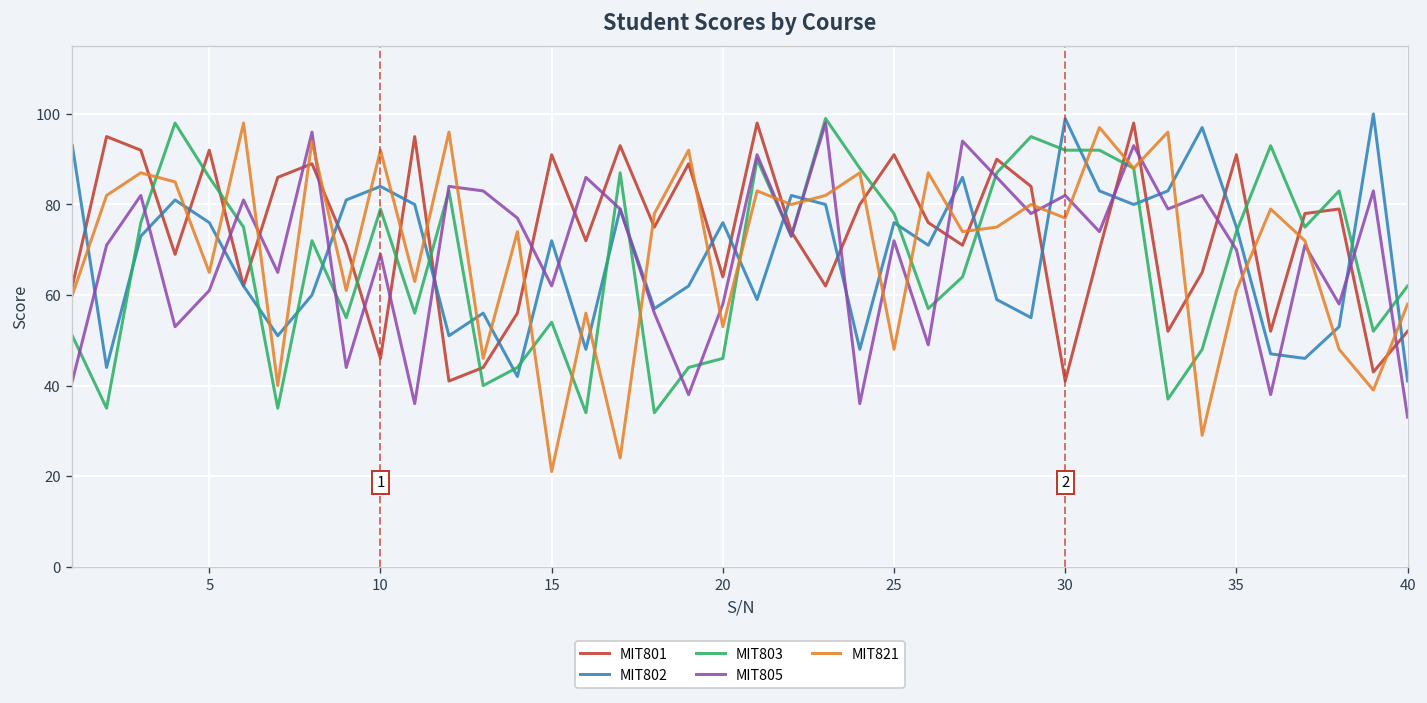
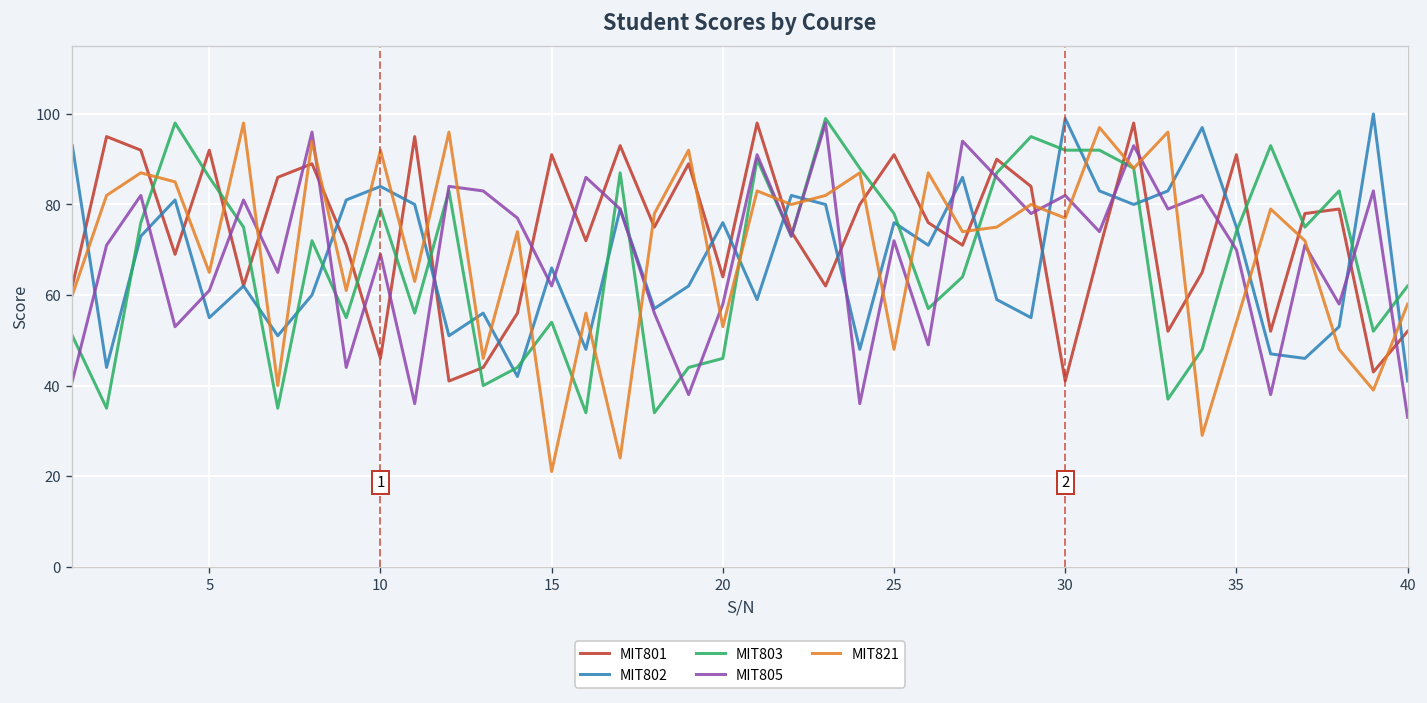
MIT802, 5: 76 -> 55
MIT802, 15: 72 -> 66
MIT821, 35: 61 -> 54
